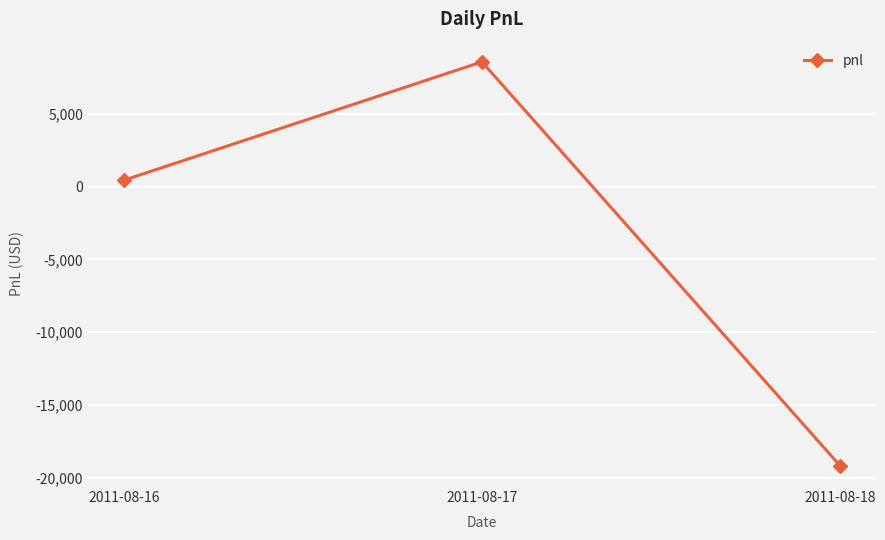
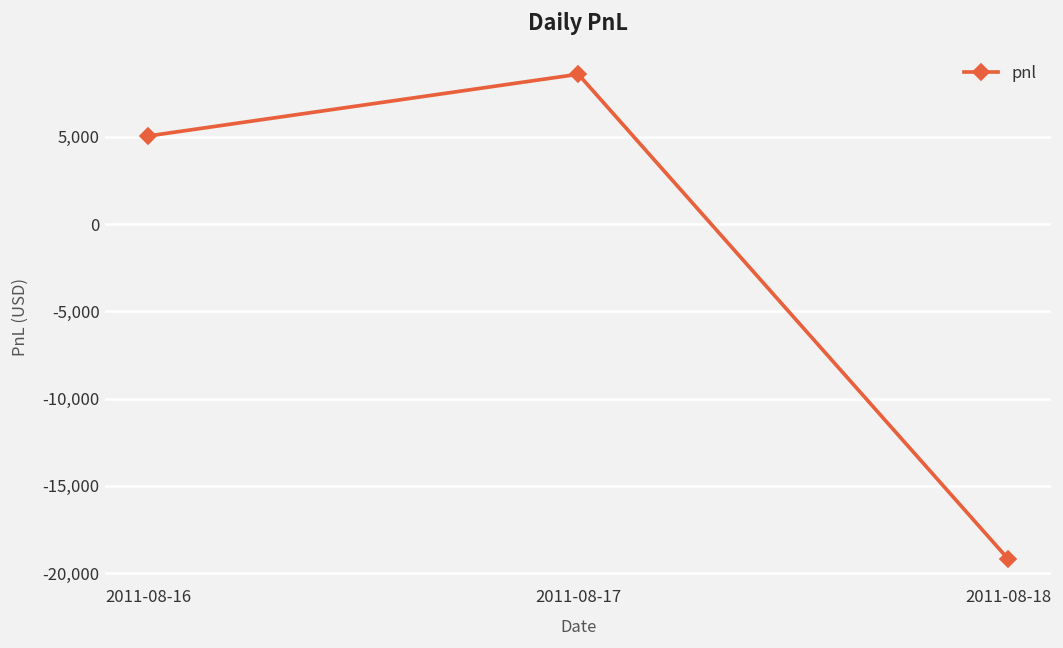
2011-08-16: 400 -> 5,100
